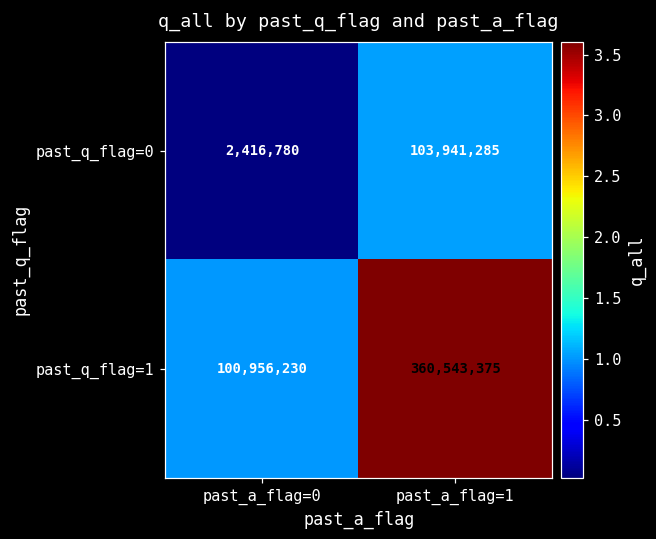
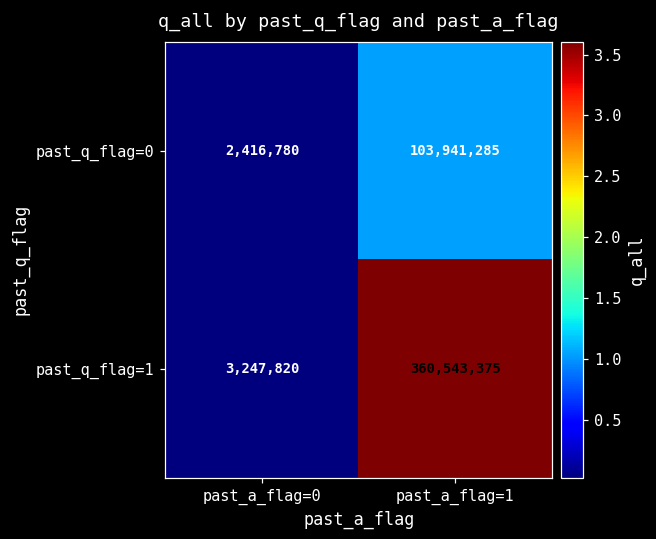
past_q_flag=1, past_a_flag=0: 100,956,230 -> 3,247,820
